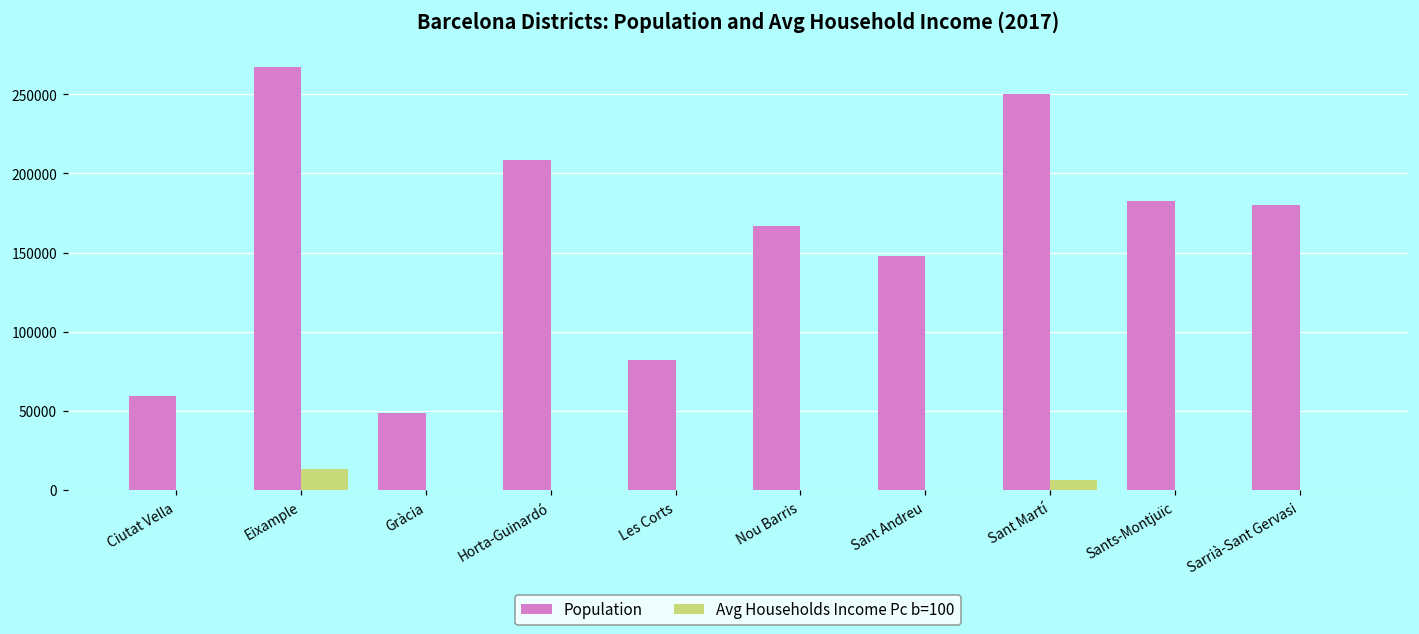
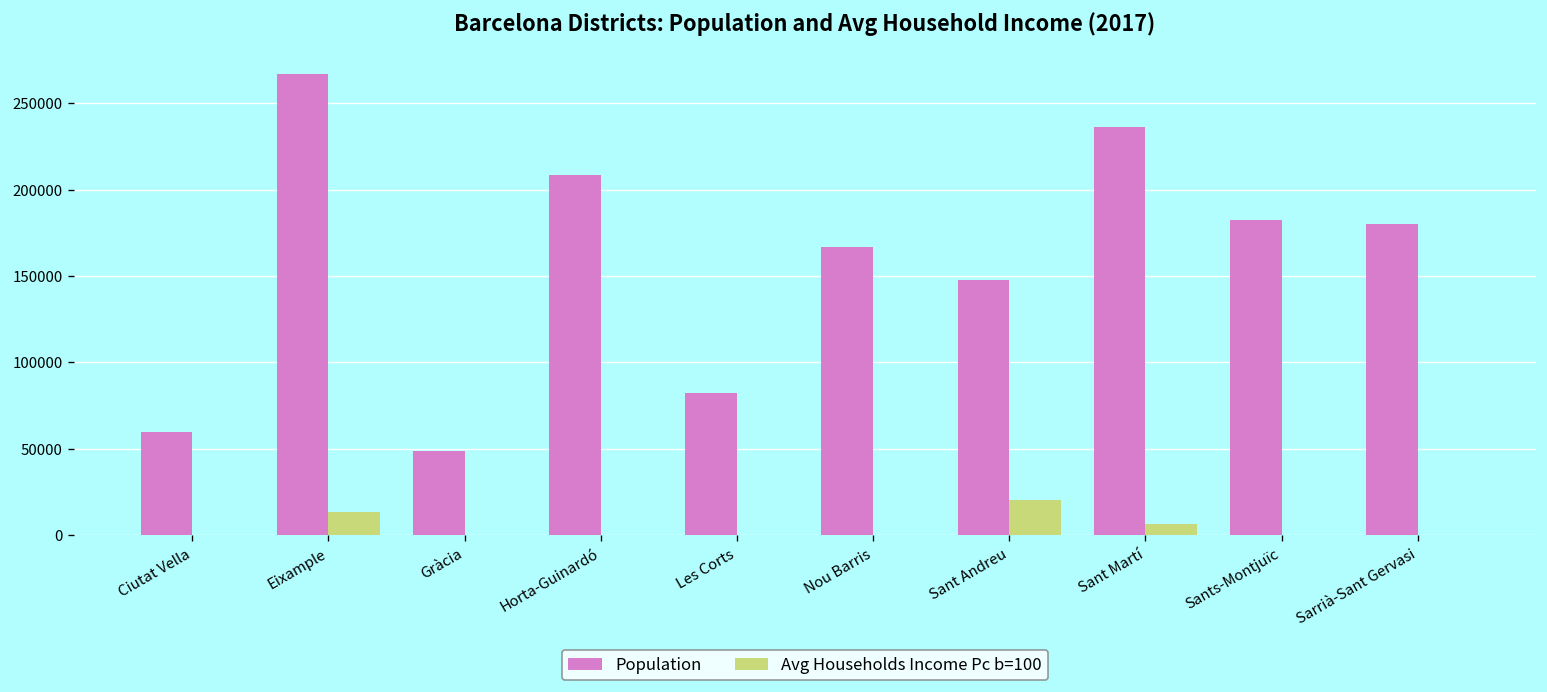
Avg Households Income Pc b=100, Sant Andreu: 0 -> 20000
Population, Sant Martí: 250000 -> 236000
